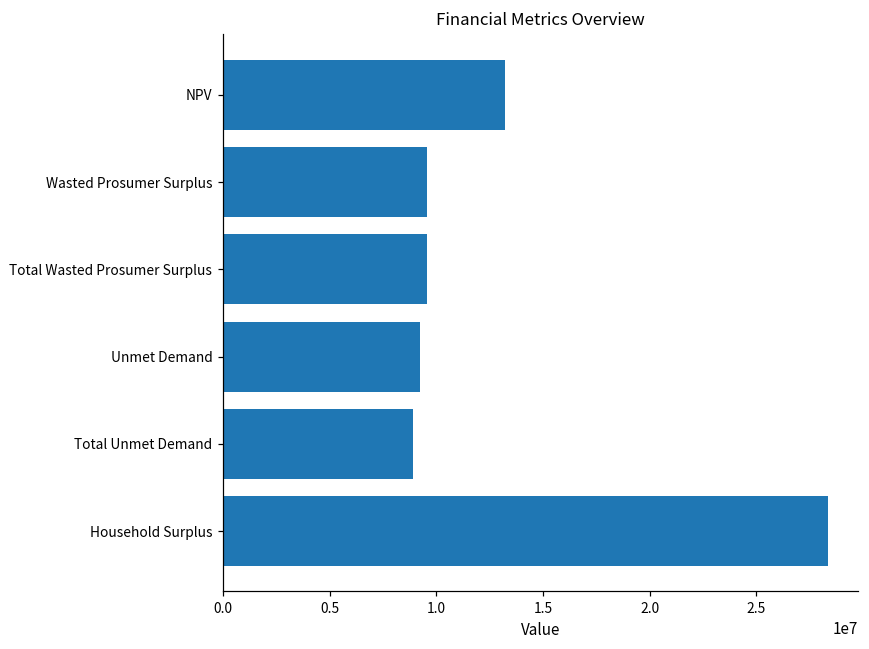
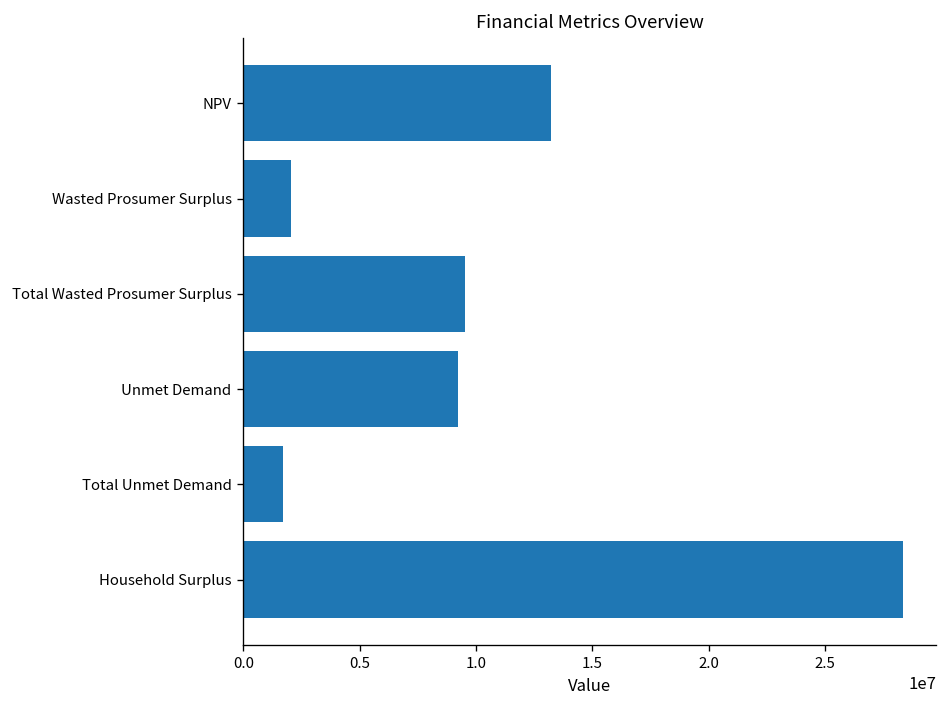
Wasted Prosumer Surplus: 9500000 -> 2000000
Total Unmet Demand: 8900000 -> 1700000
